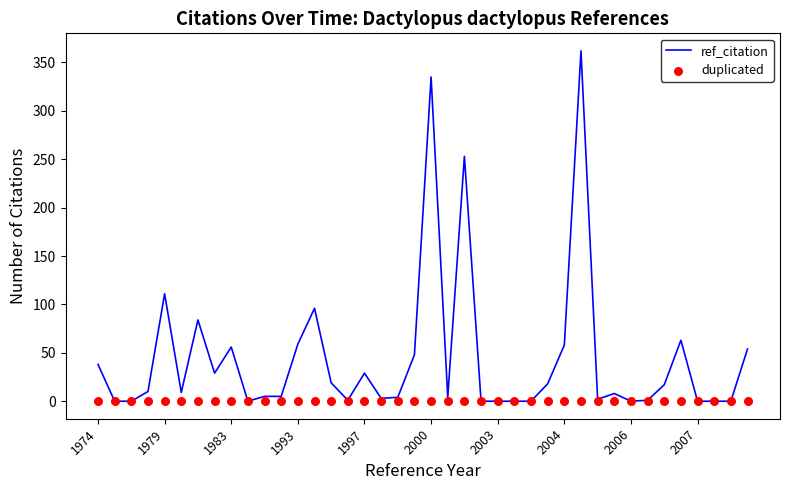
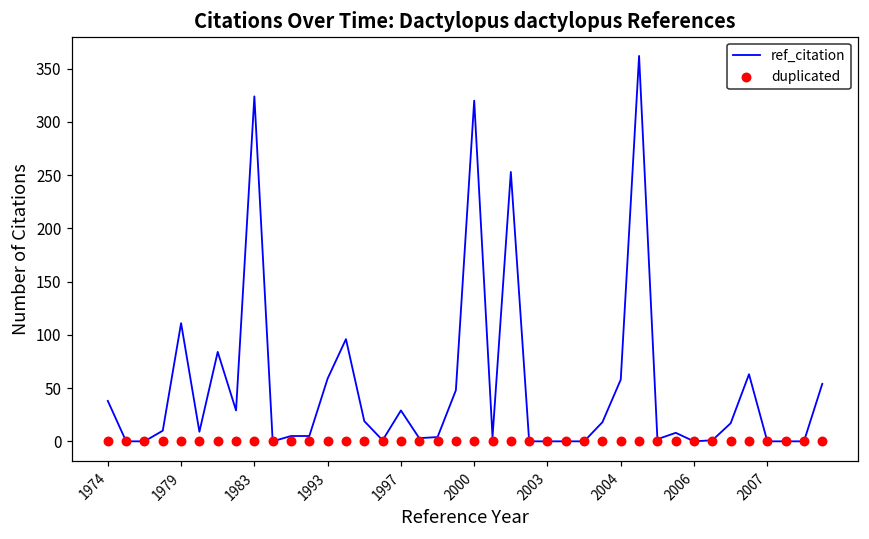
ref_citation, 1983: 60 -> 320
ref_citation, 2000: 340 -> 320
